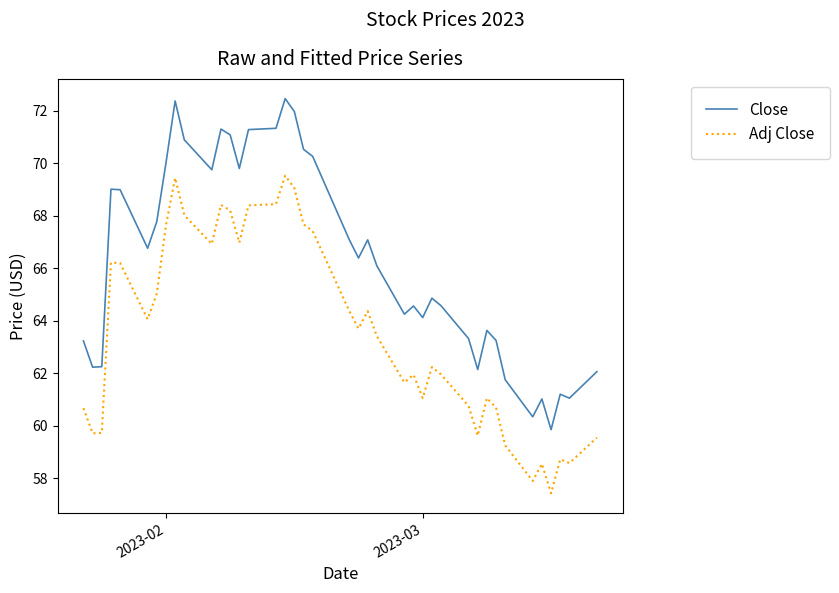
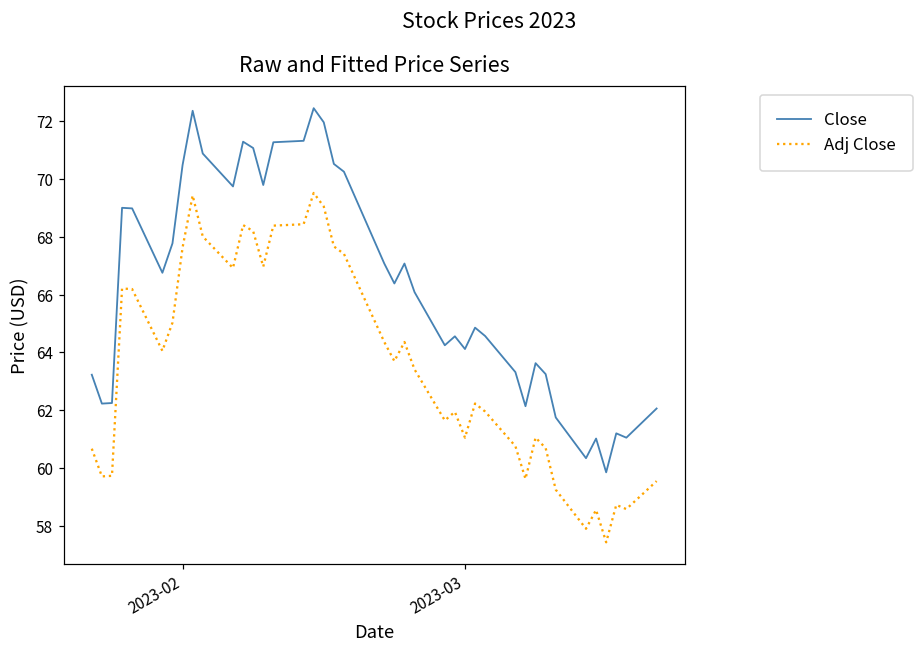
Close, 2023-02: 70.0 -> 70.5
